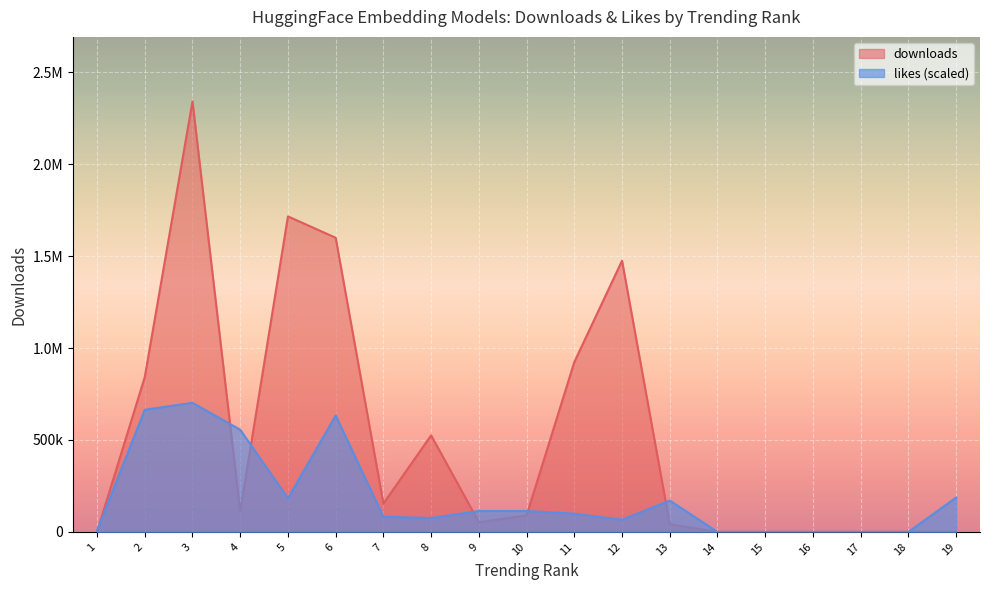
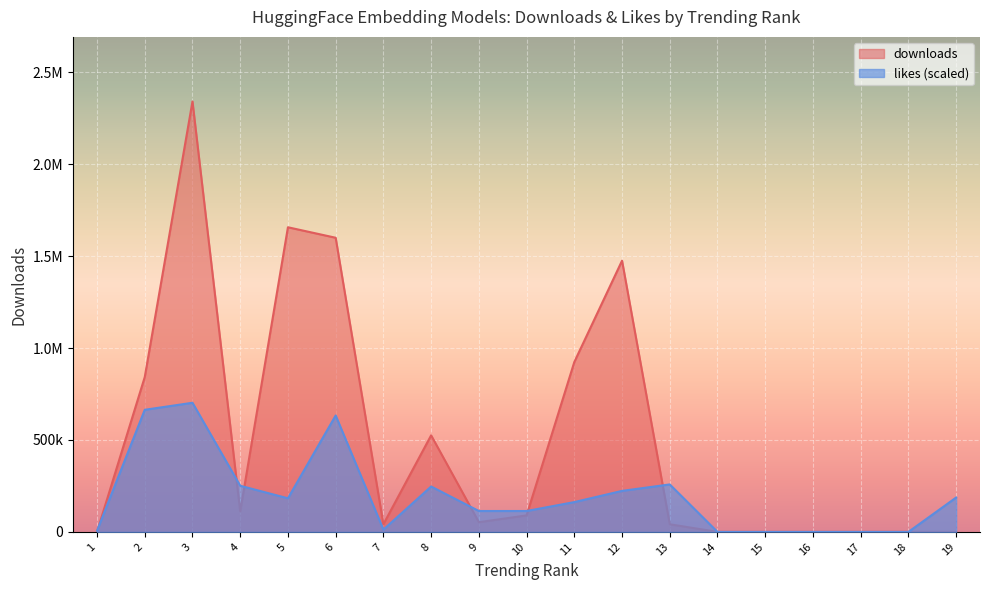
likes (scaled), 4: 560000 -> 250000
downloads, 5: 1720000 -> 1660000
downloads, 7: 150000 -> 40000
likes (scaled), 7: 80000 -> 10000
likes (scaled), 8: 80000 -> 250000
likes (scaled), 11: 100000 -> 160000
likes (scaled), 12: 70000 -> 220000
likes (scaled), 13: 170000 -> 260000
